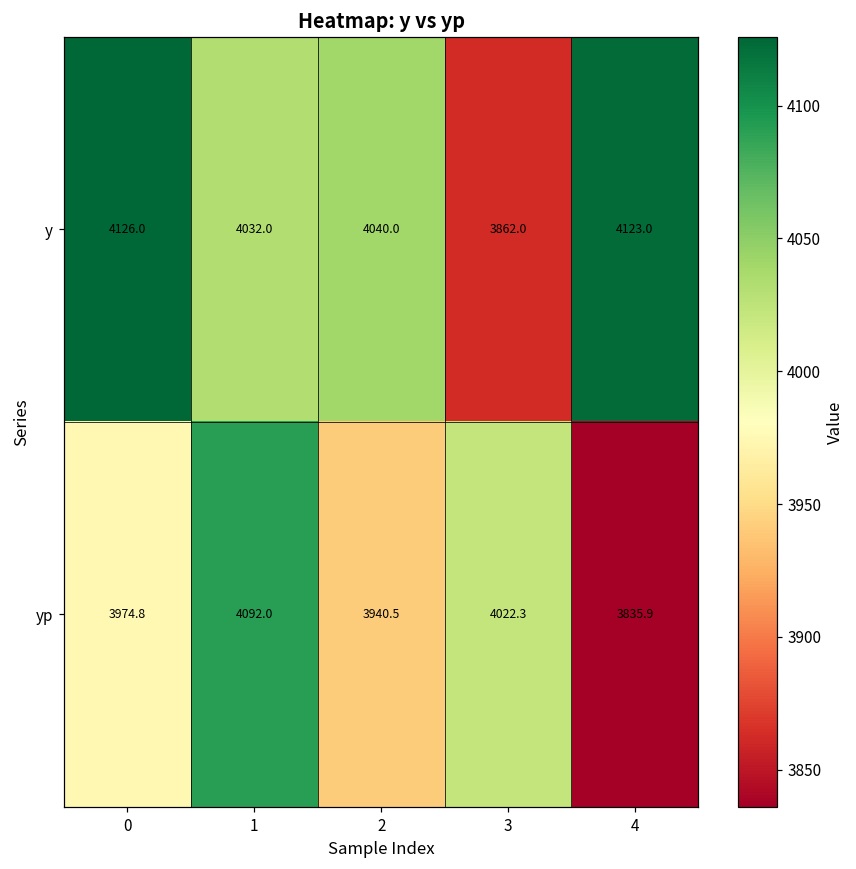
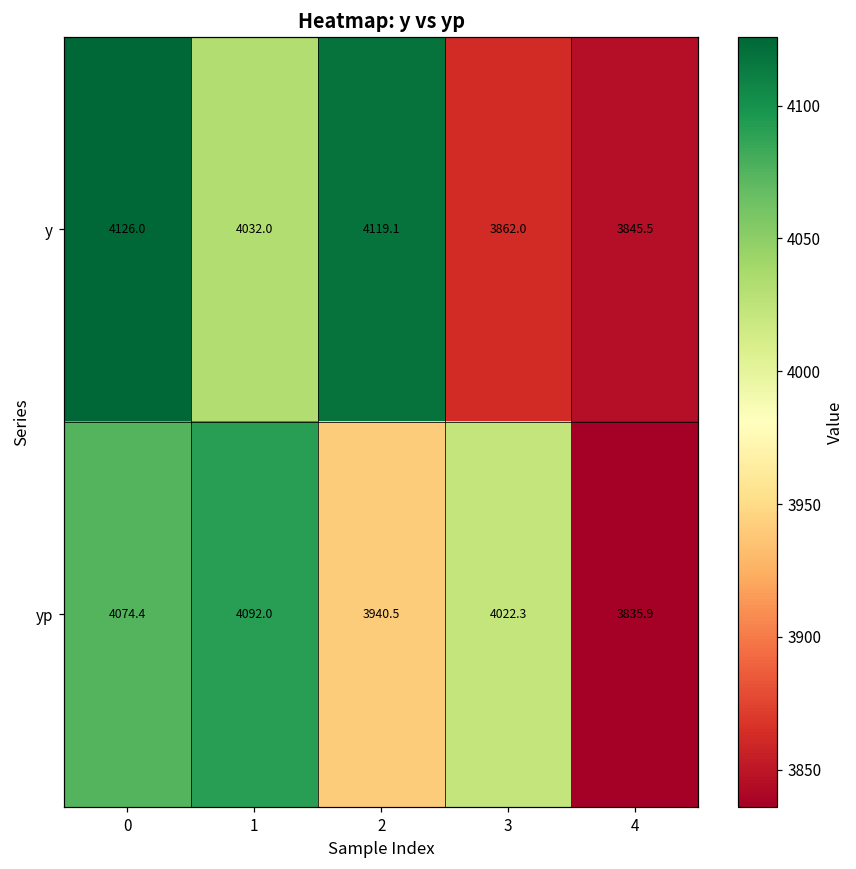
y, 2: 4040.0 -> 4119.1
y, 4: 4123.0 -> 3845.5
yp, 0: 3974.8 -> 4074.4
